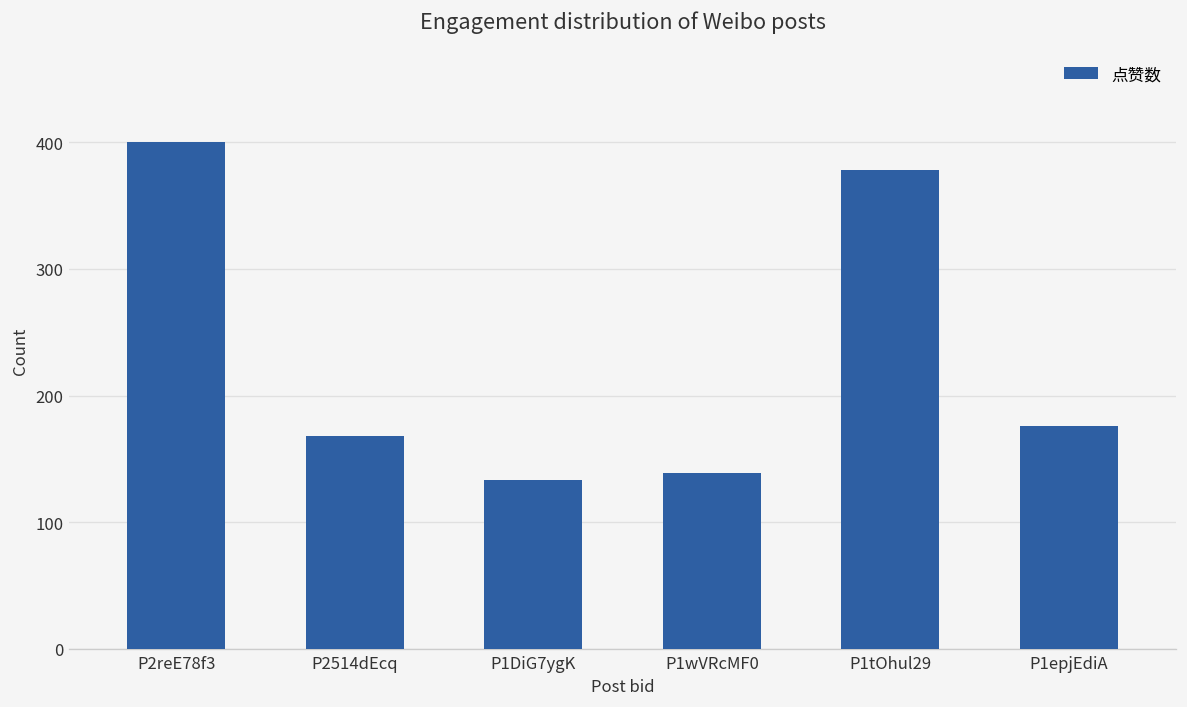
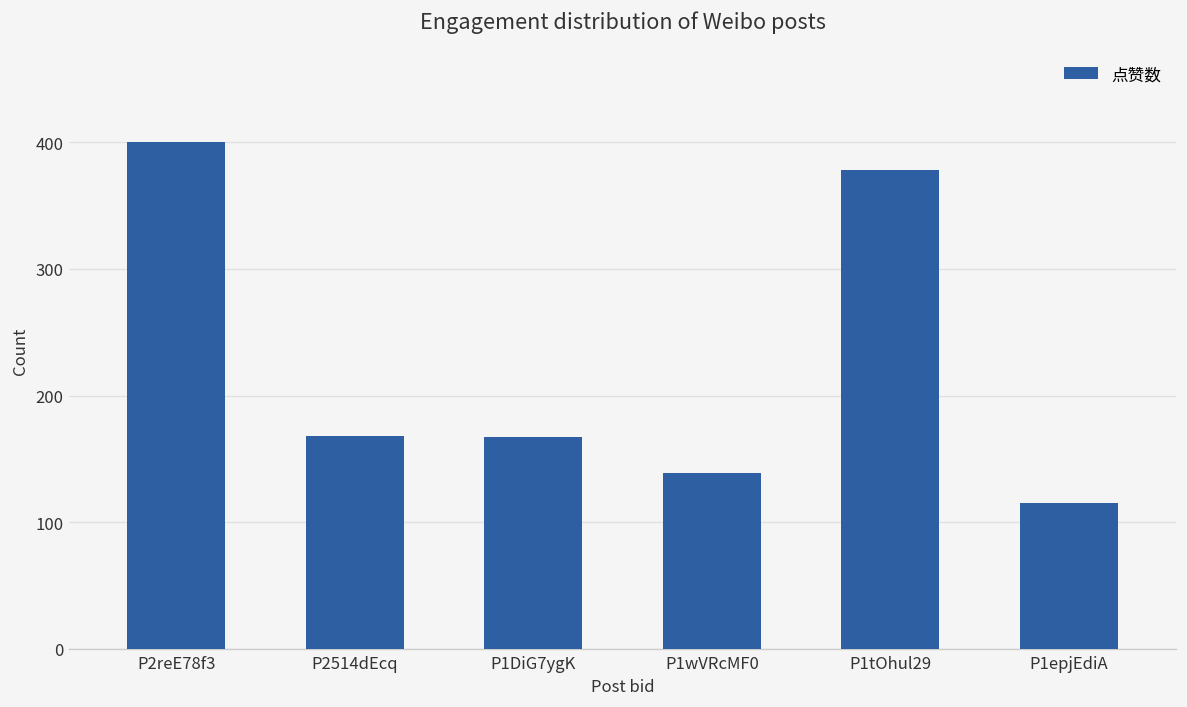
P1DiG7ygK: 133 -> 167
P1epjEdiA: 176 -> 115
